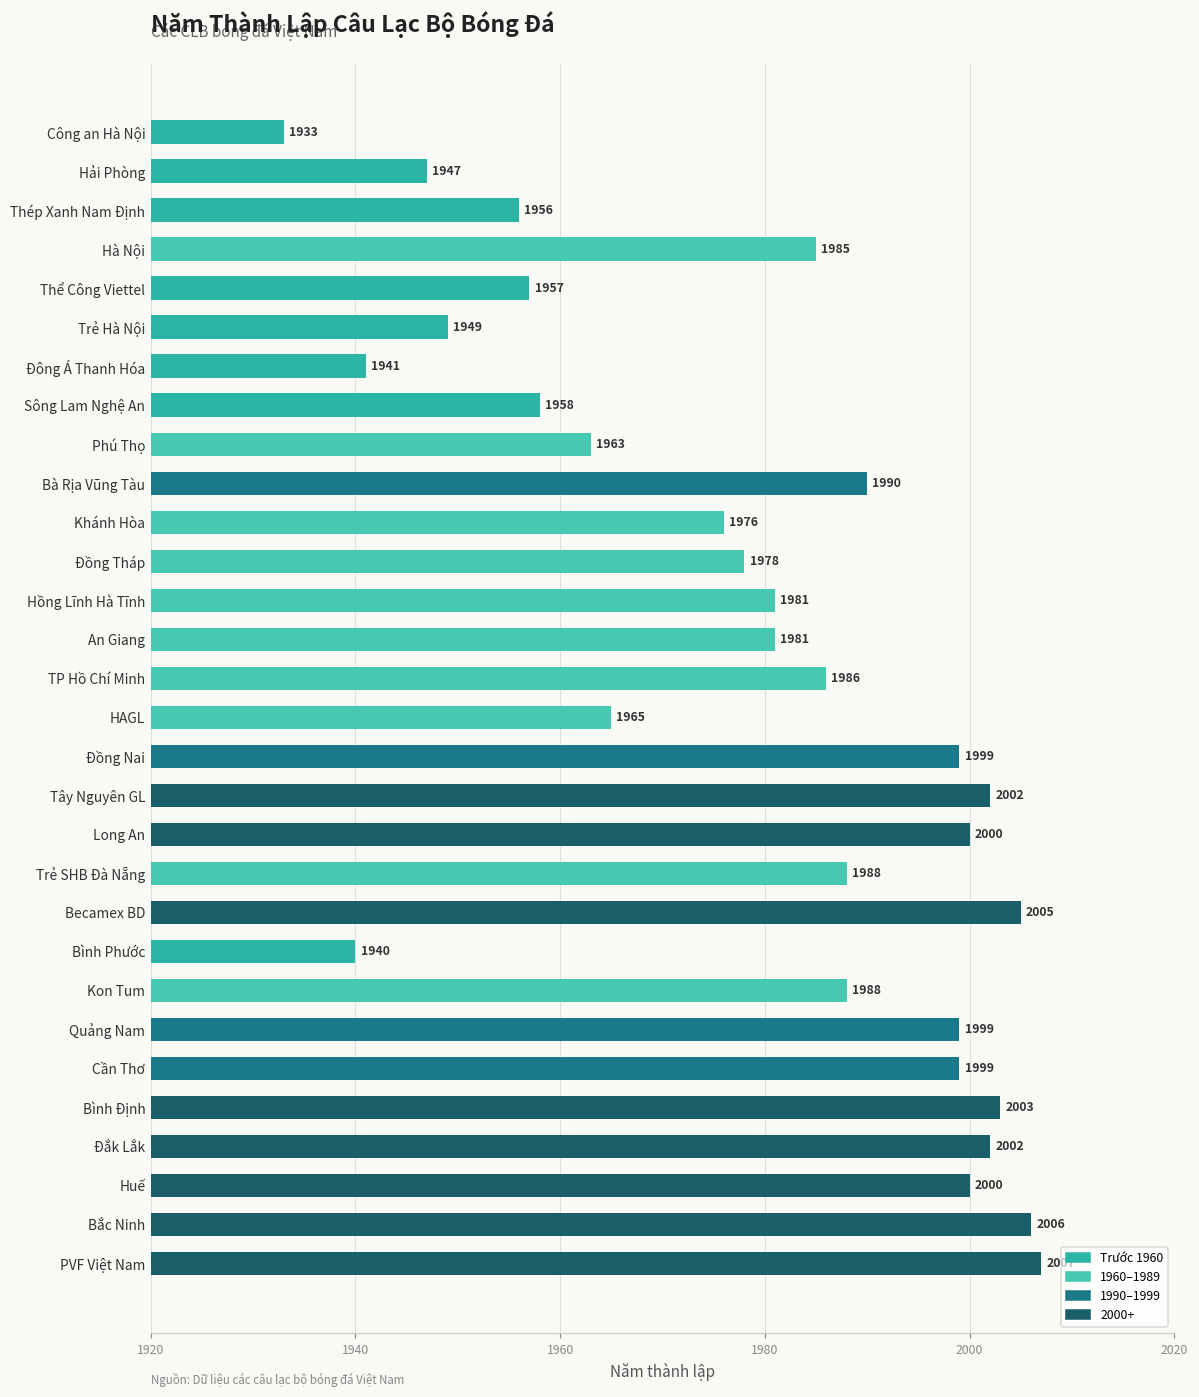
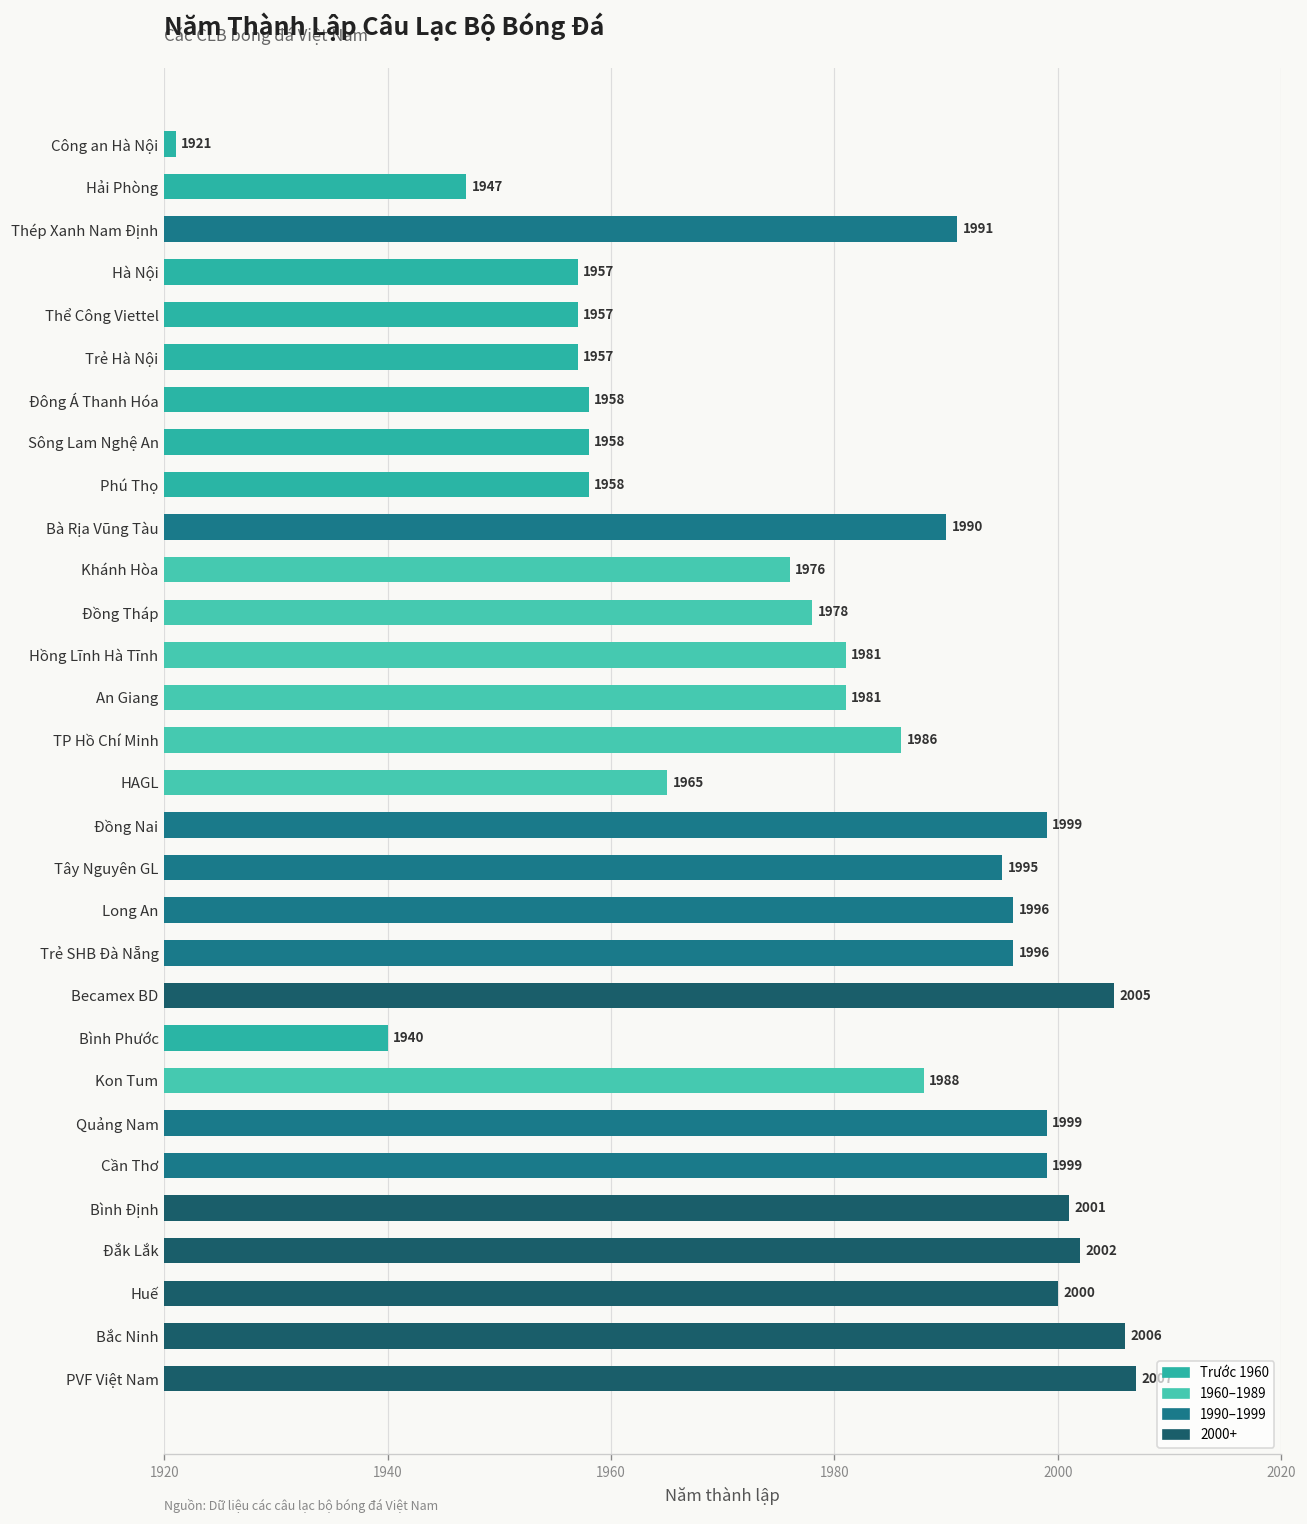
Công an Hà Nội: 1933 -> 1921
Thép Xanh Nam Định: 1956 -> 1991
Hà Nội: 1985 -> 1957
Trẻ Hà Nội: 1949 -> 1957
Đông Á Thanh Hóa: 1941 -> 1958
Phú Thọ: 1963 -> 1958
Tây Nguyên GL: 2002 -> 1995
Long An: 2000 -> 1996
Trẻ SHB Đà Nẵng: 1988 -> 1996
Bình Định: 2003 -> 2001
